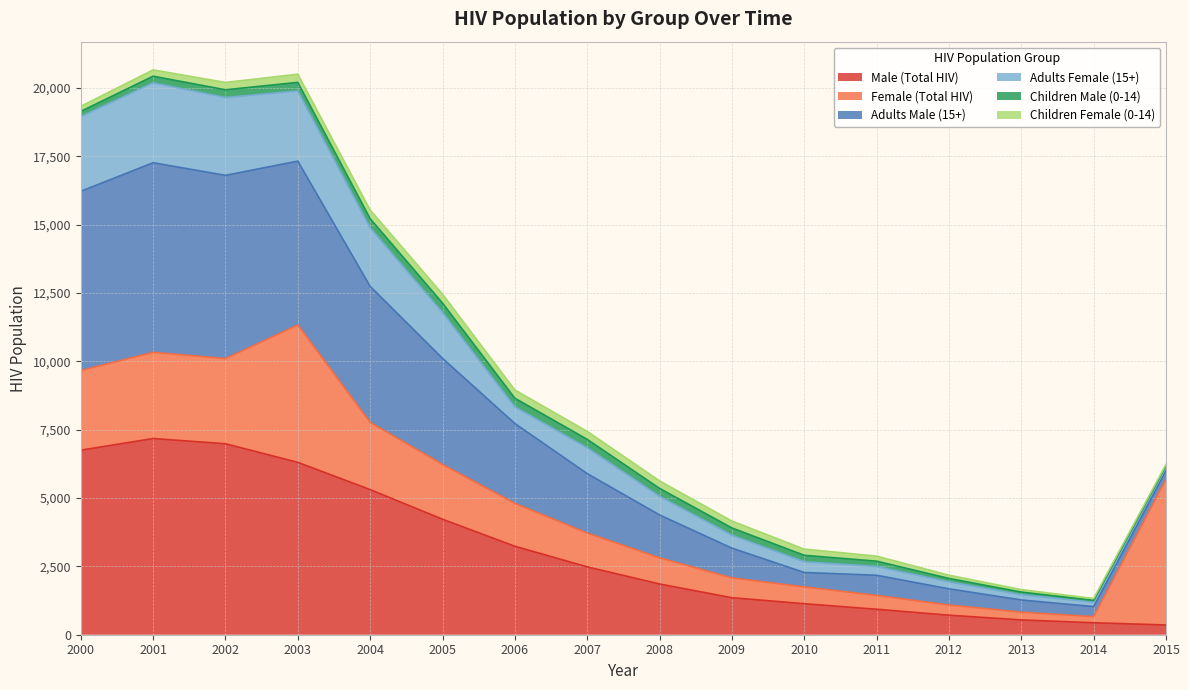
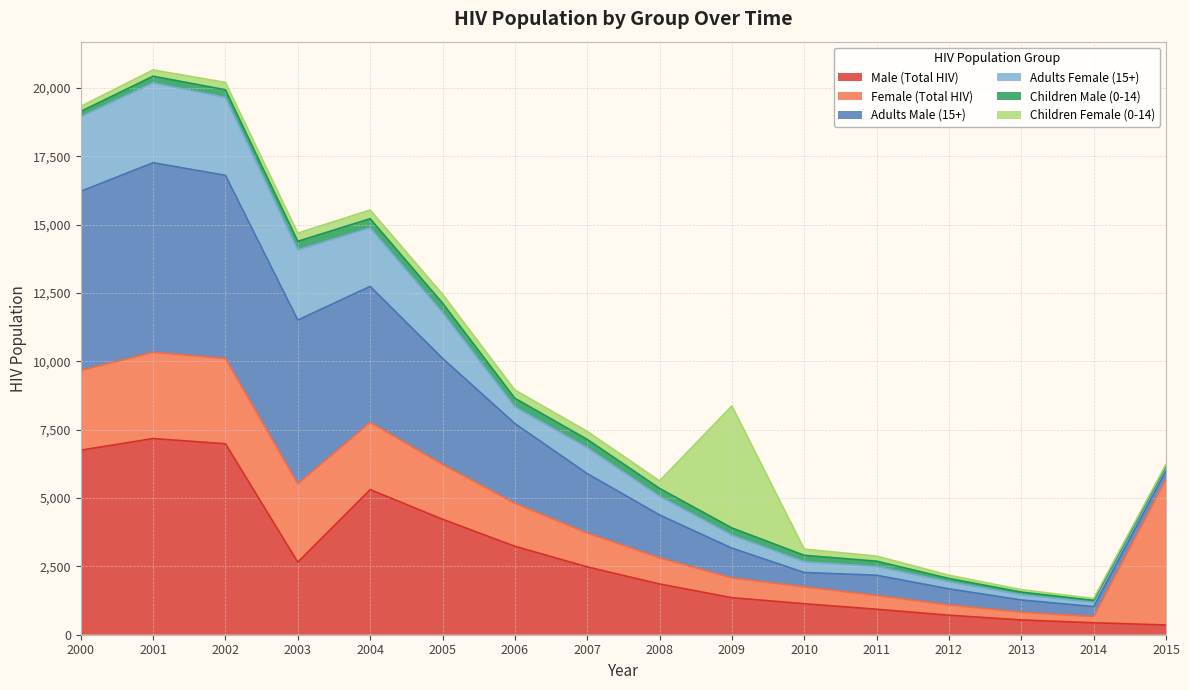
Male (Total HIV), 2003: 6,300 -> 2,700
Female (Total HIV), 2003: 5,000 -> 2,900
Children Female (0-14), 2009: 300 -> 4,500
